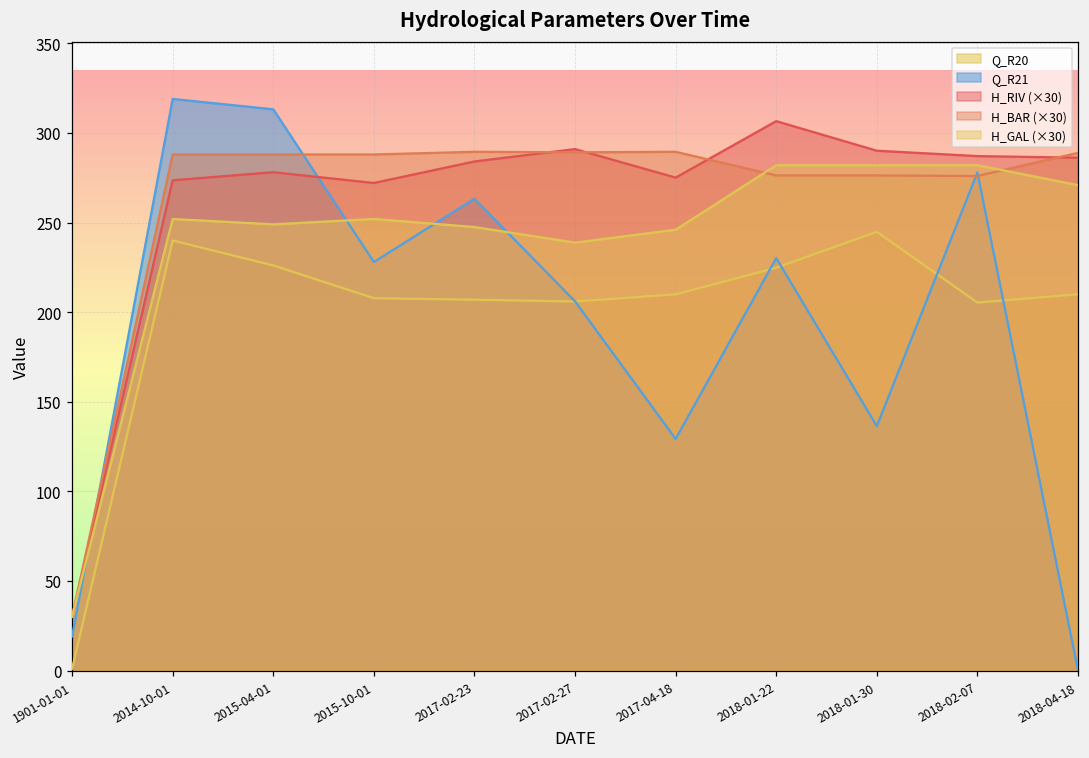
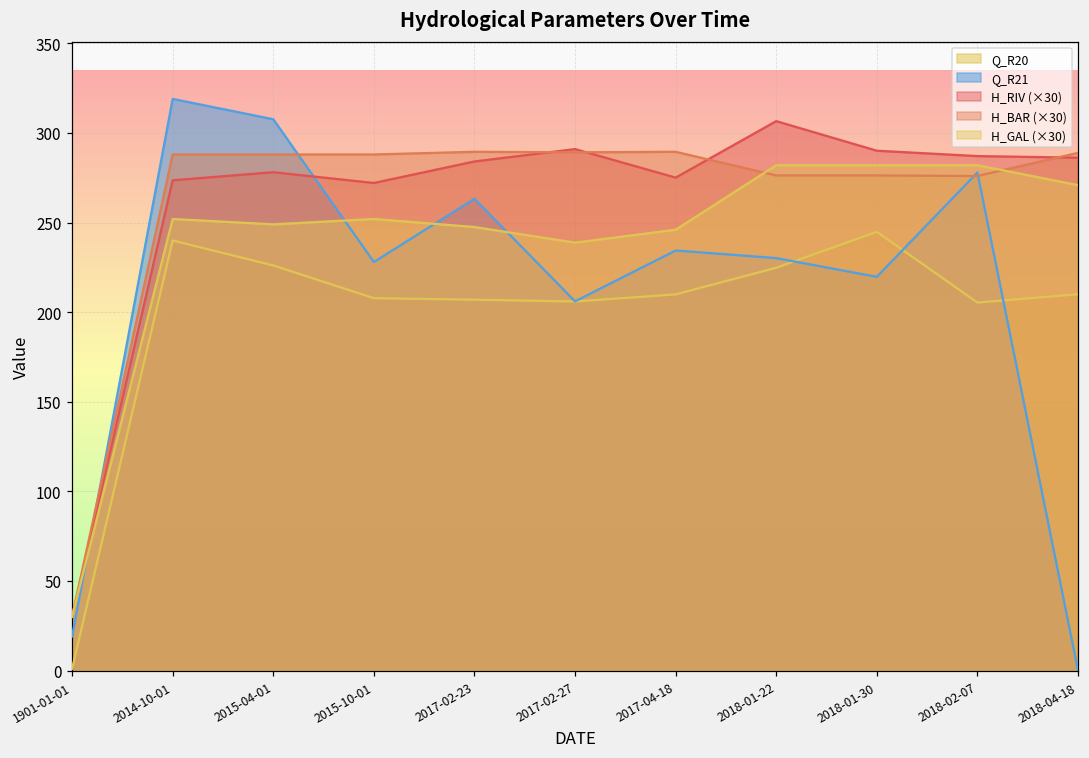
Q_R21, 2015-04-01: 313 -> 308
Q_R21, 2017-04-18: 129 -> 234
Q_R21, 2018-01-30: 136 -> 220
